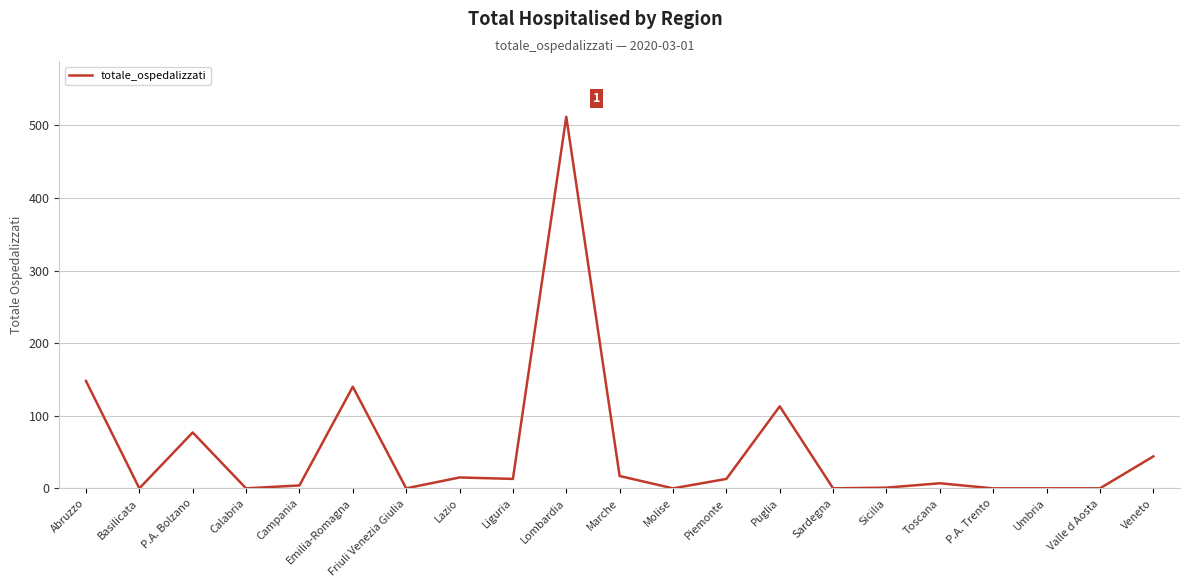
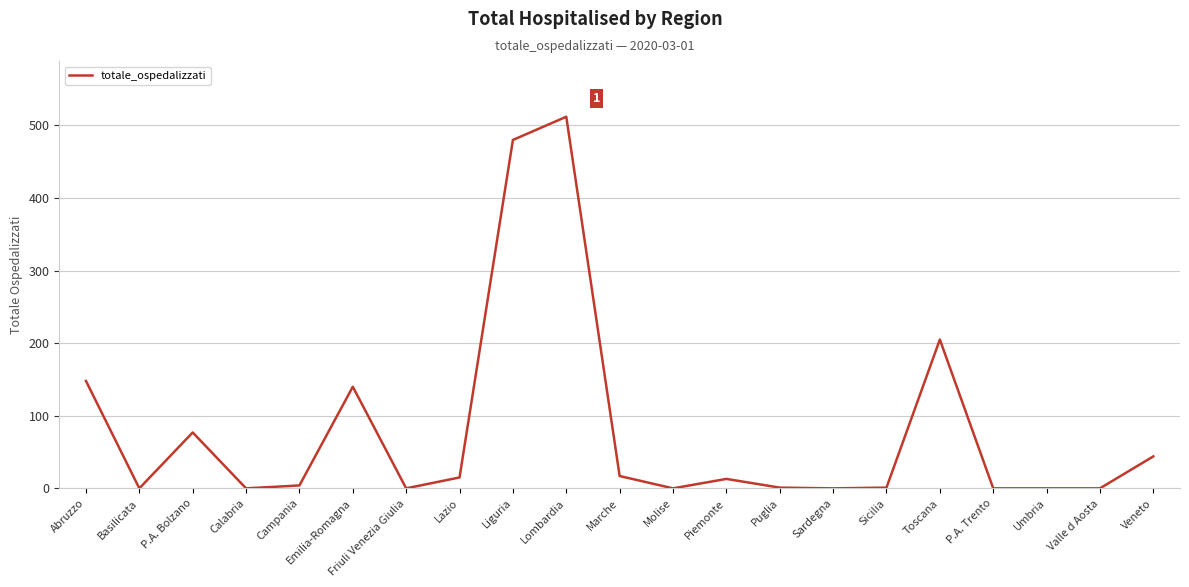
Liguria: 10 -> 480
Puglia: 110 -> 0
Toscana: 10 -> 210
